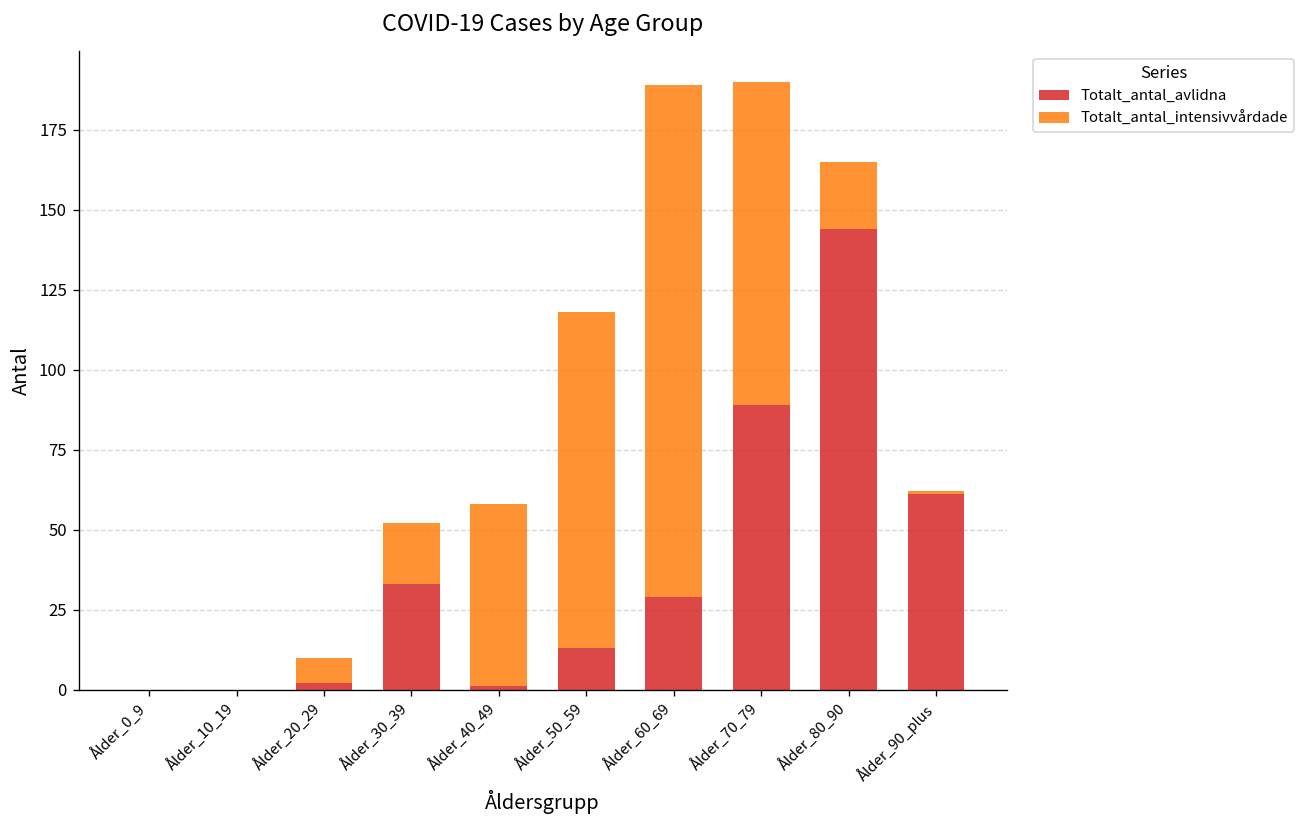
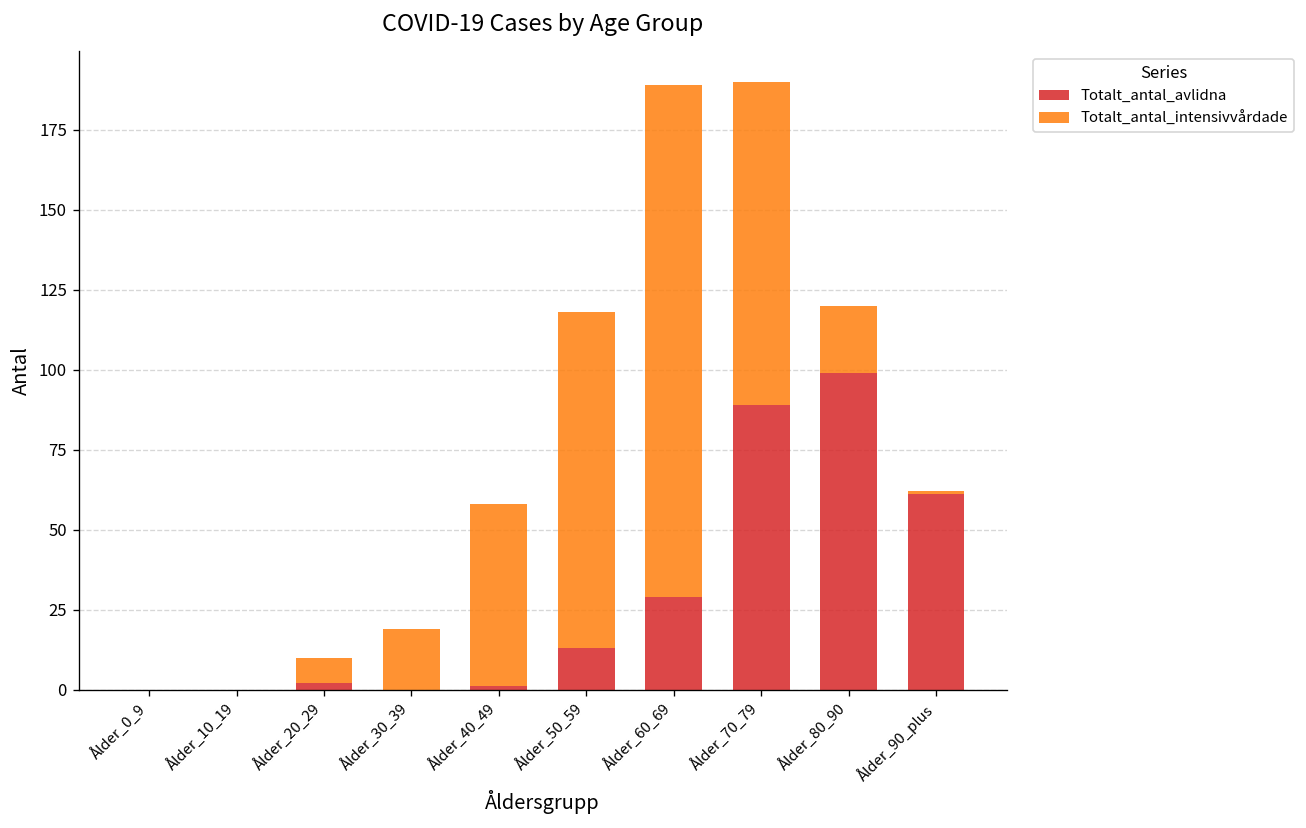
Totalt_antal_avlidna, Ålder_30_39: 33 -> 0
Totalt_antal_avlidna, Ålder_80_90: 144 -> 99
